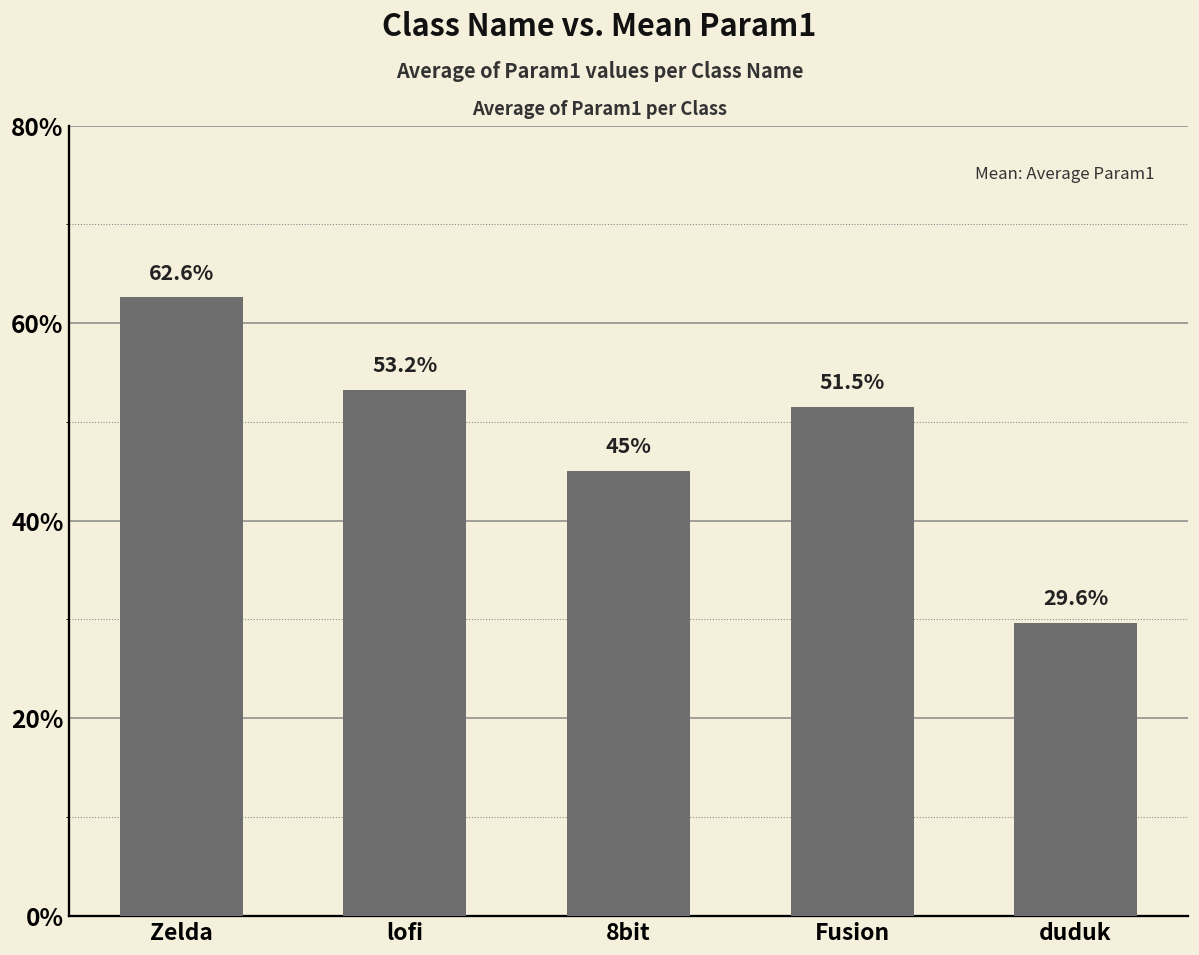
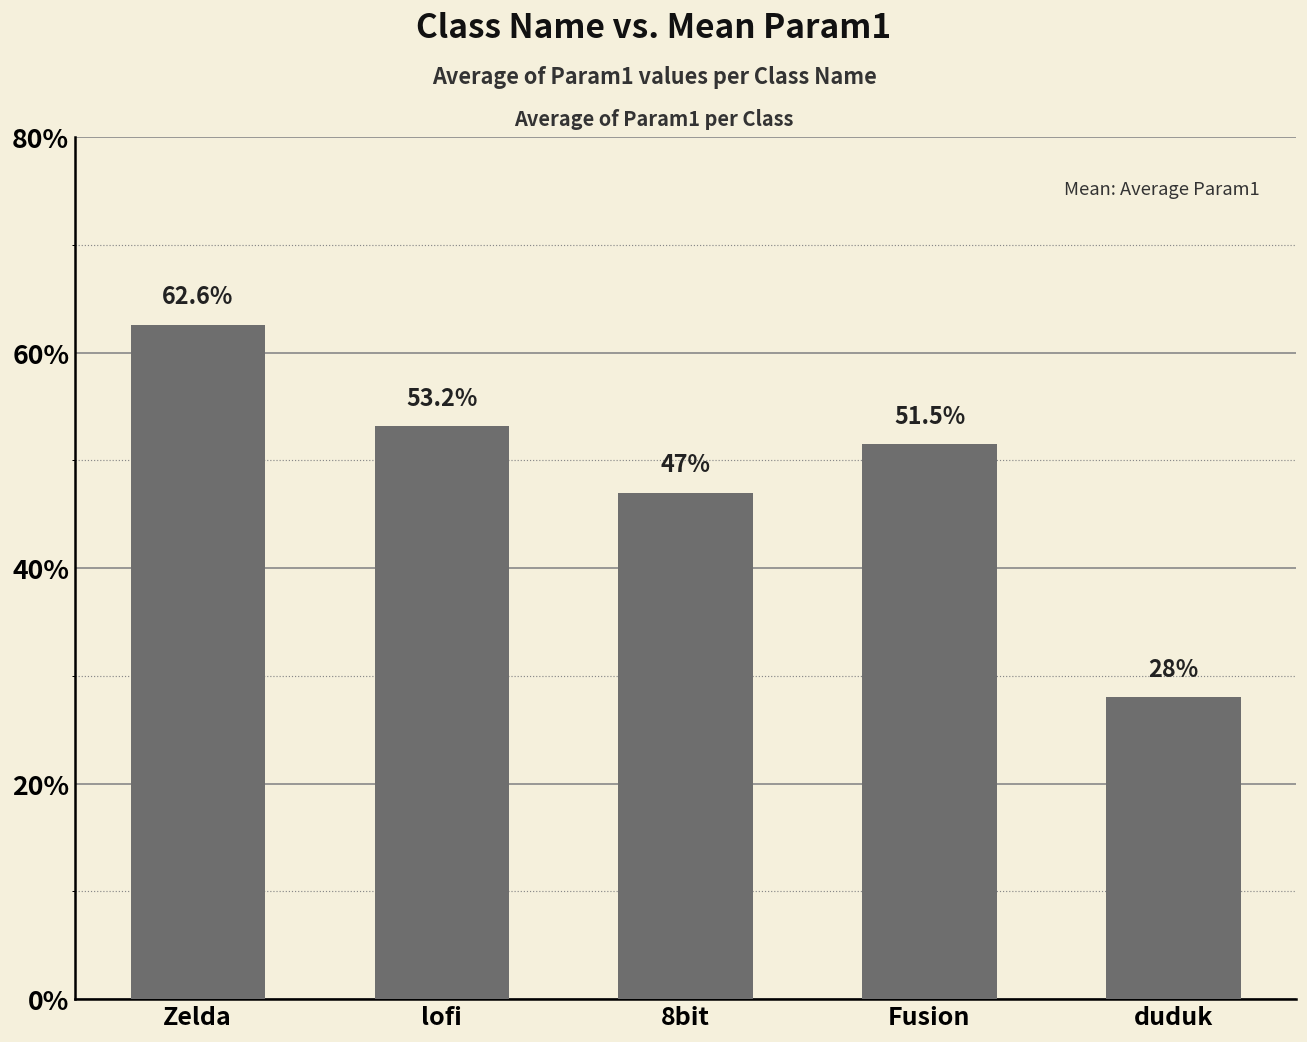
8bit: 45% -> 47%
duduk: 29.6% -> 28%
